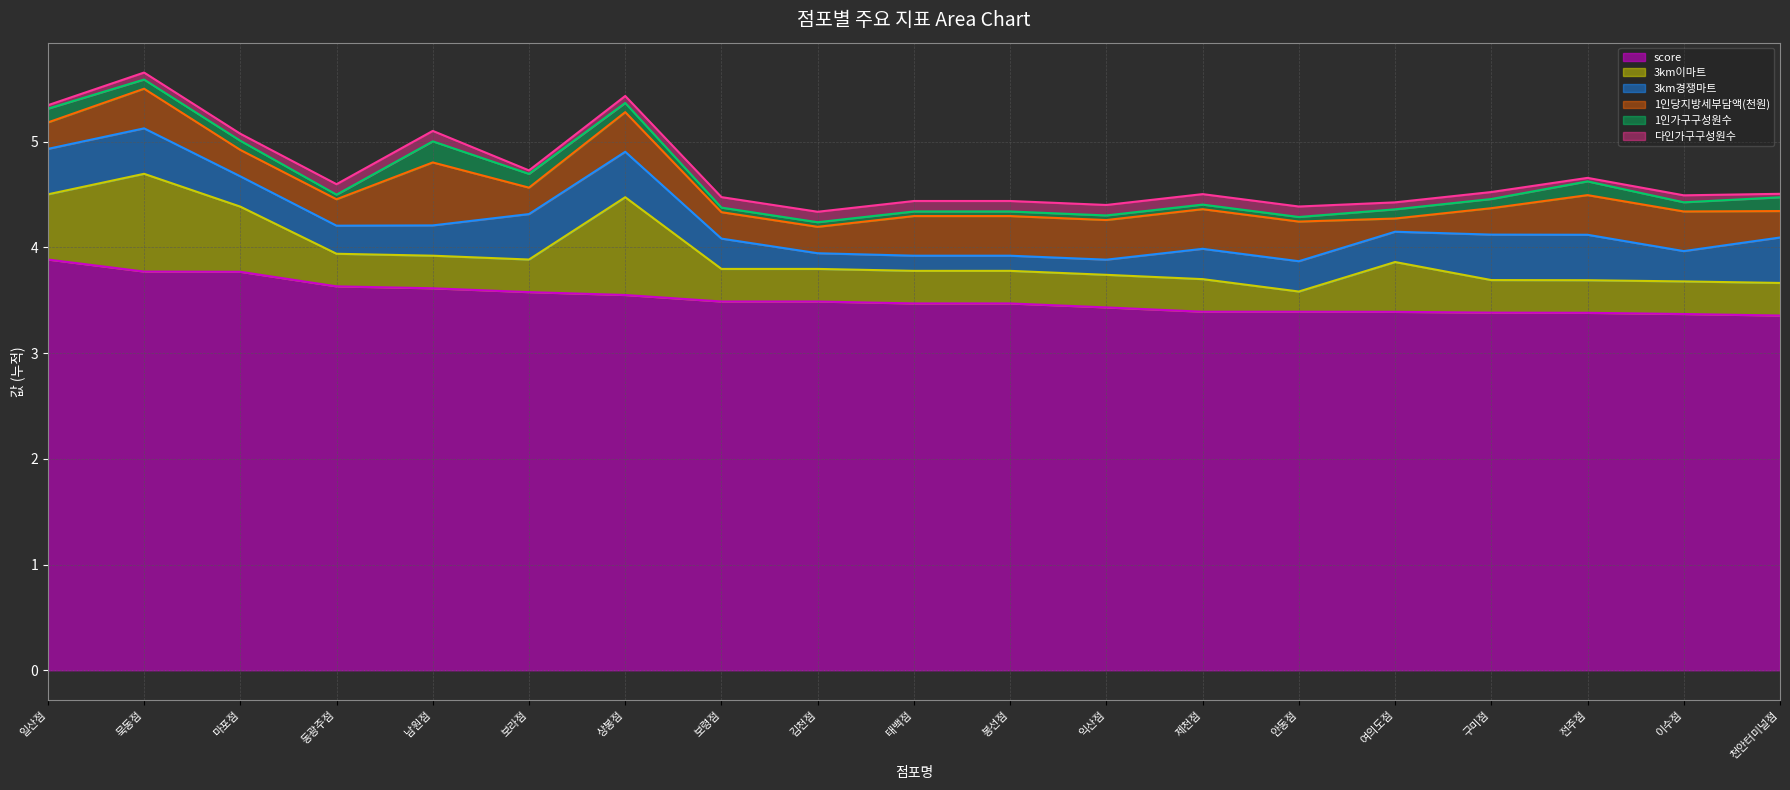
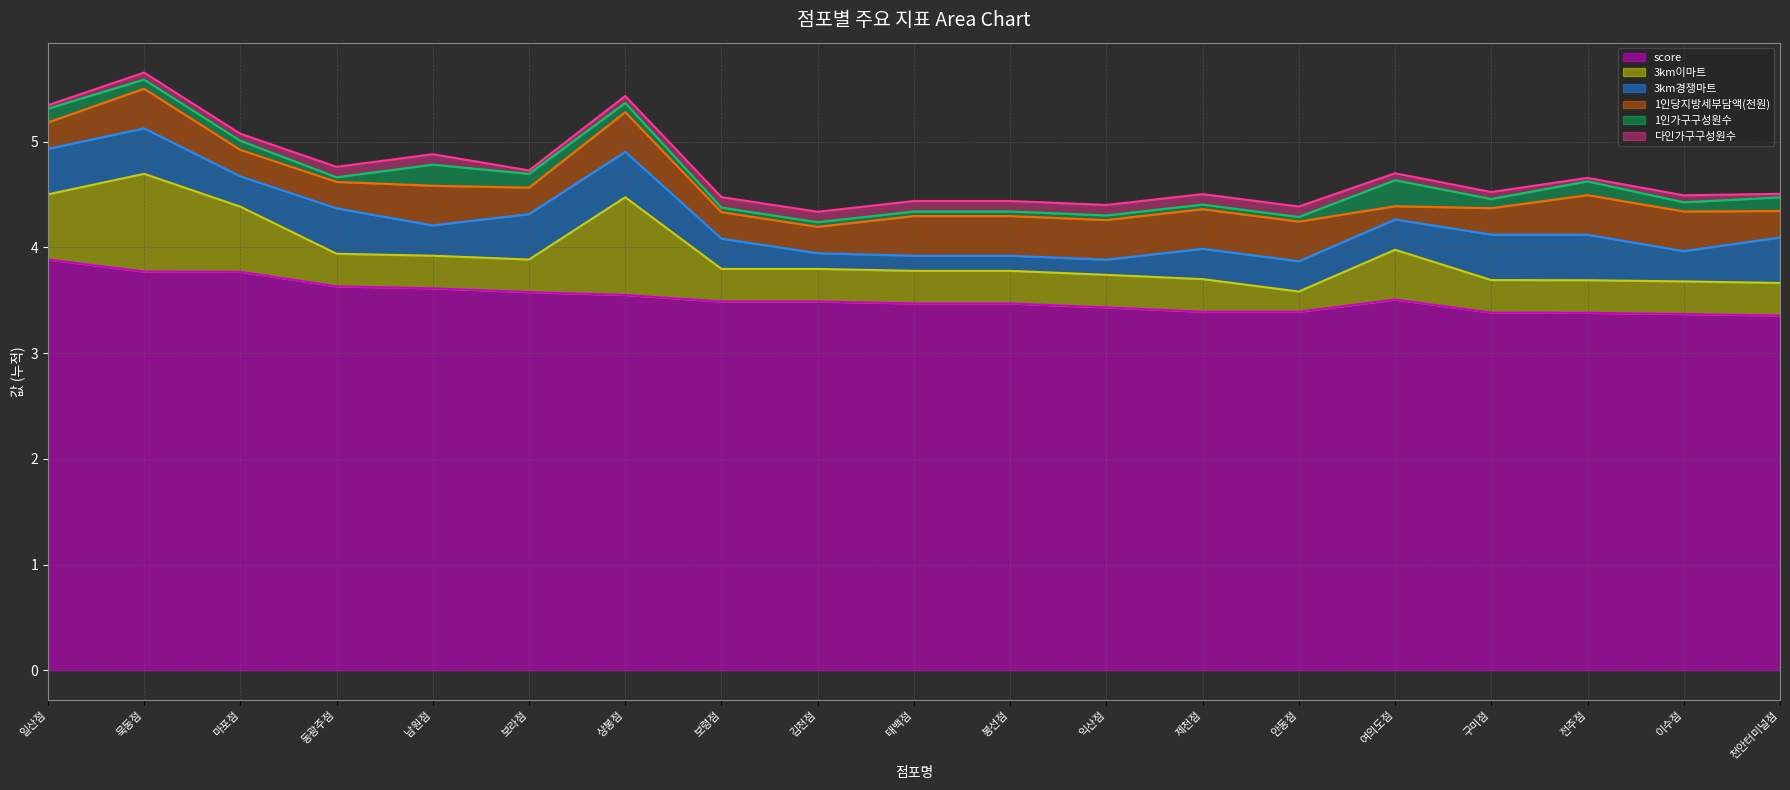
3km경쟁마트, 동광주점: 0.27 -> 0.43
1인당지방세부담액(천원), 남원점: 0.60 -> 0.38
score, 여의도점: 3.39 -> 3.51
1인가구구성원수, 여의도점: 0.09 -> 0.25
